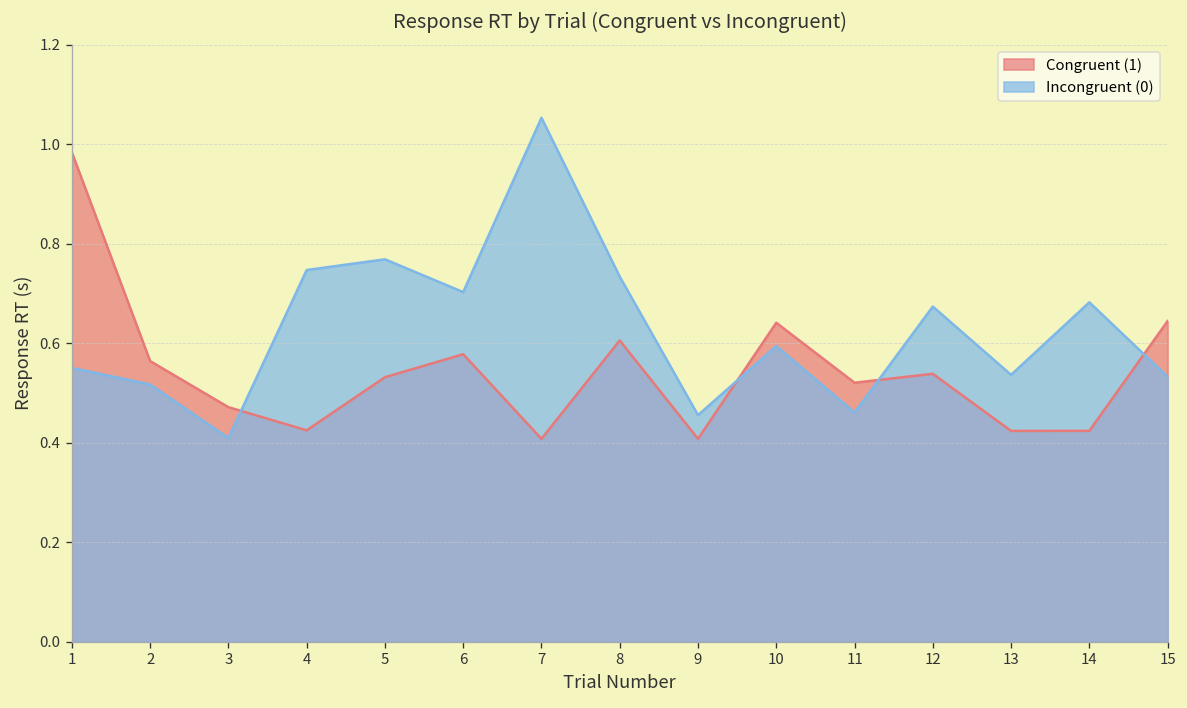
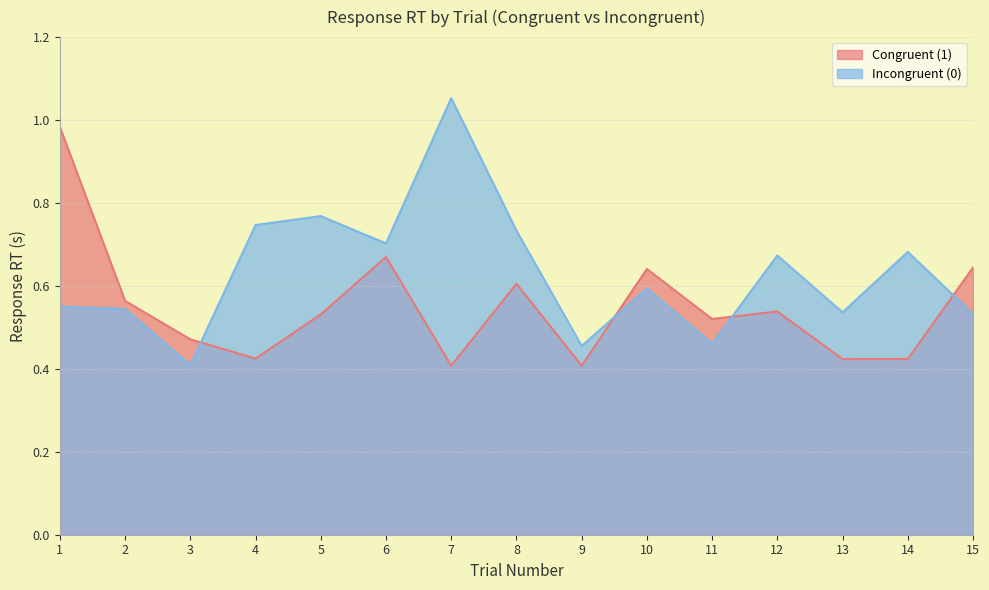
Incongruent (0), 2: 0.52 -> 0.54
Congruent (1), 6: 0.58 -> 0.67
